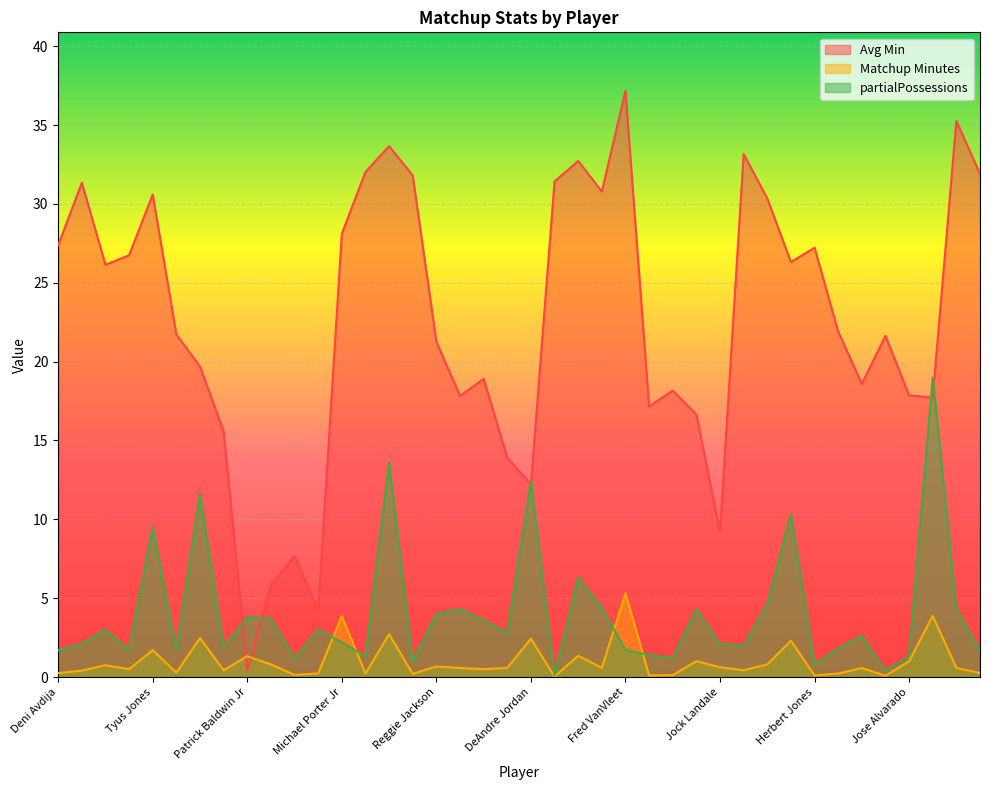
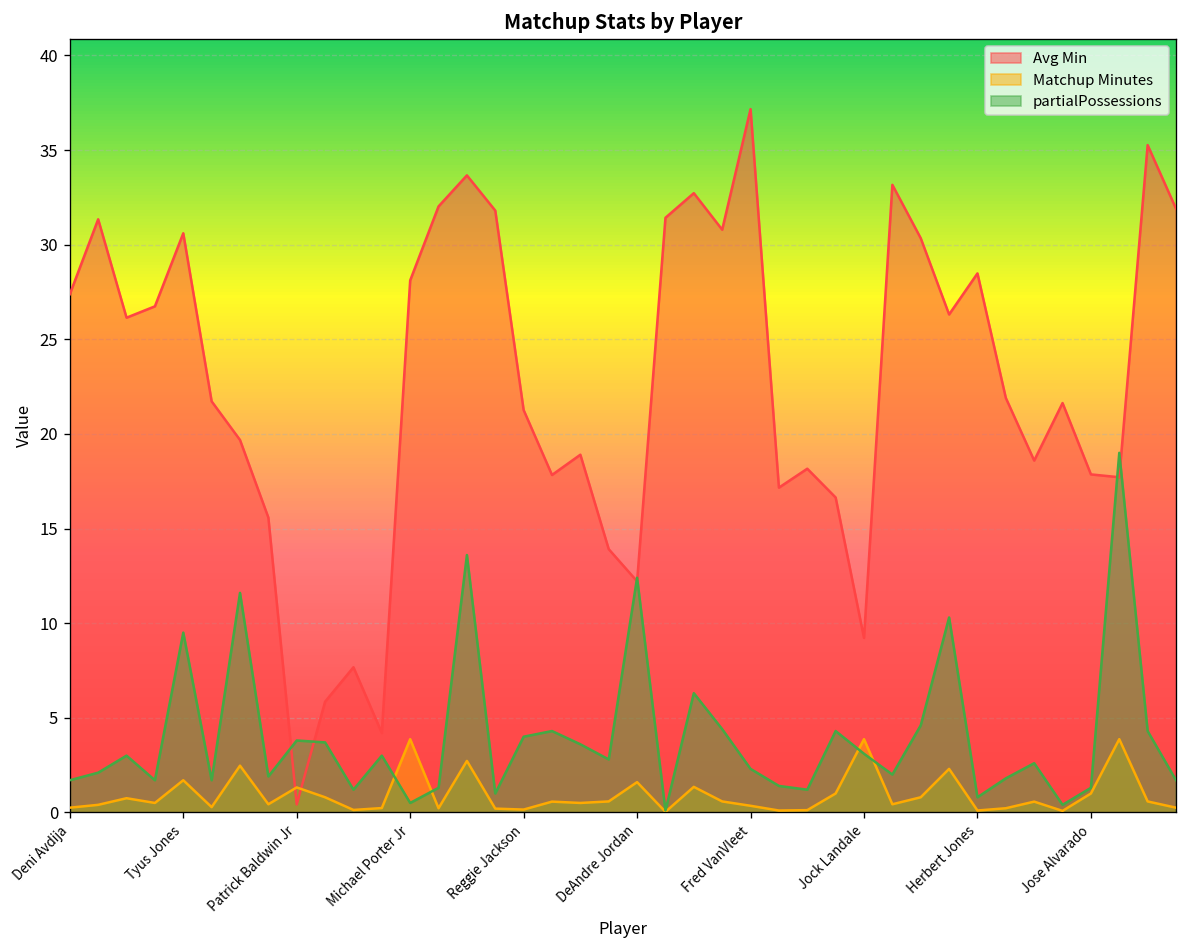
partialPossessions, Michael Porter Jr: 2.2 -> 0.5
Matchup Minutes, Reggie Jackson: 0.7 -> 0.2
Matchup Minutes, DeAndre Jordan: 2.4 -> 1.6
Matchup Minutes, Fred VanVleet: 5.3 -> 0.4
partialPossessions, Fred VanVleet: 1.7 -> 2.3
Matchup Minutes, Jock Landale: 0.6 -> 3.9
partialPossessions, Jock Landale: 2.1 -> 3.1
Avg Min, Herbert Jones: 27.2 -> 28.5
